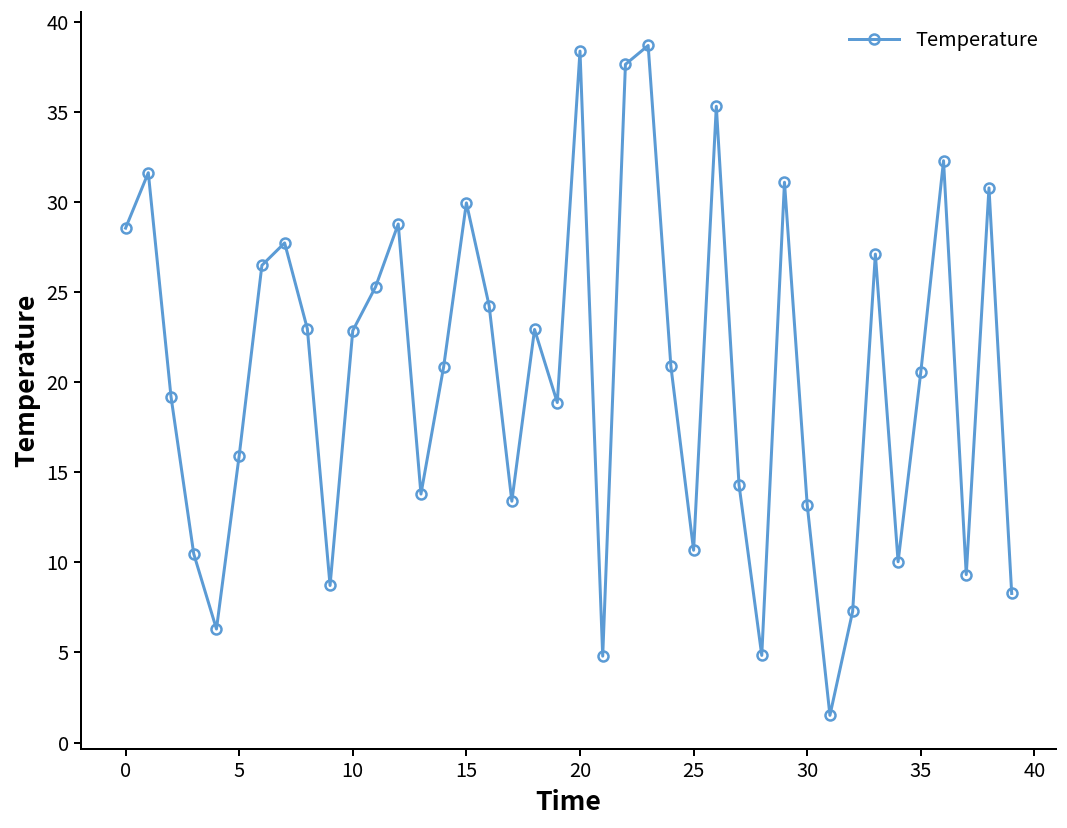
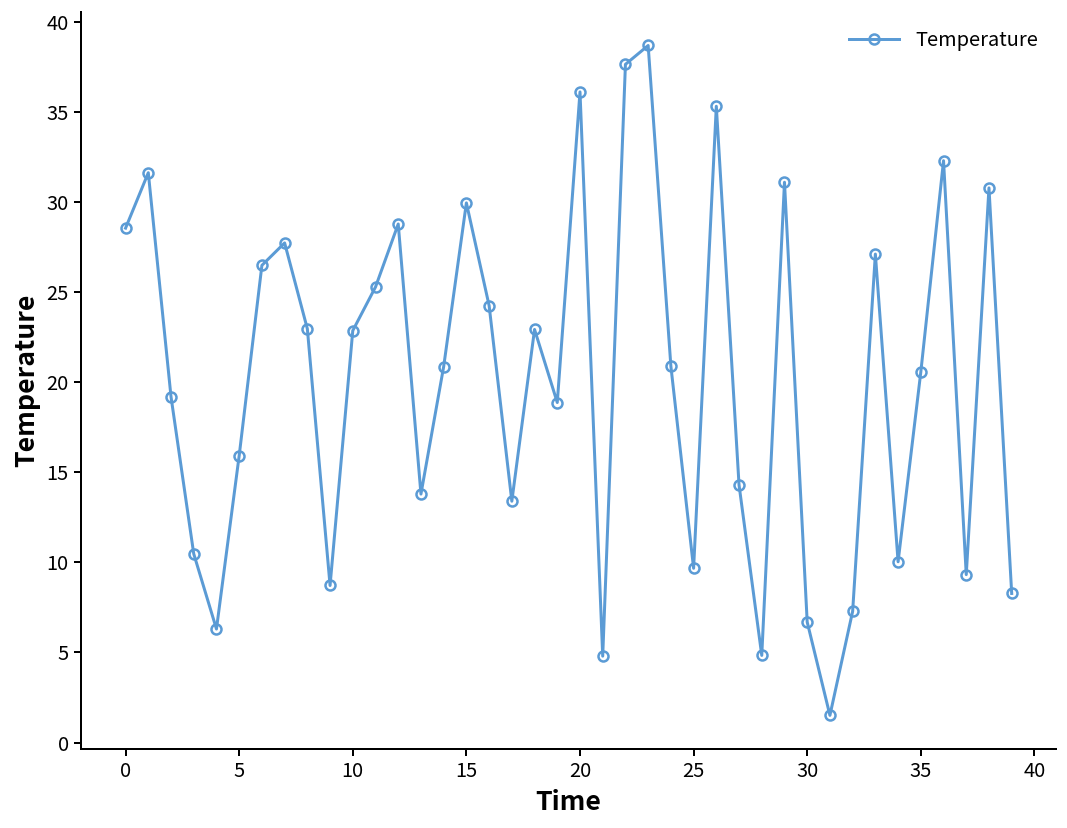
20: 38.4 -> 36.1
25: 10.7 -> 9.7
30: 13.2 -> 6.7
